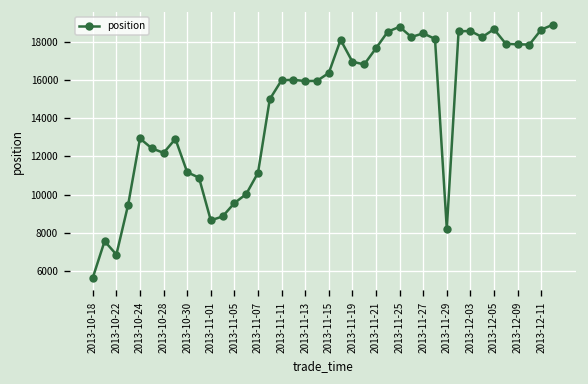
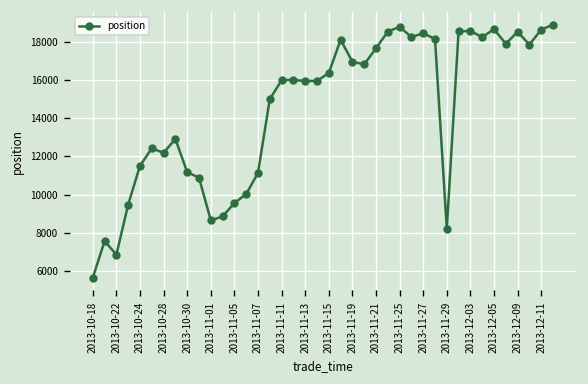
2013-10-24: 12900 -> 11500
2013-12-09: 17900 -> 18600
